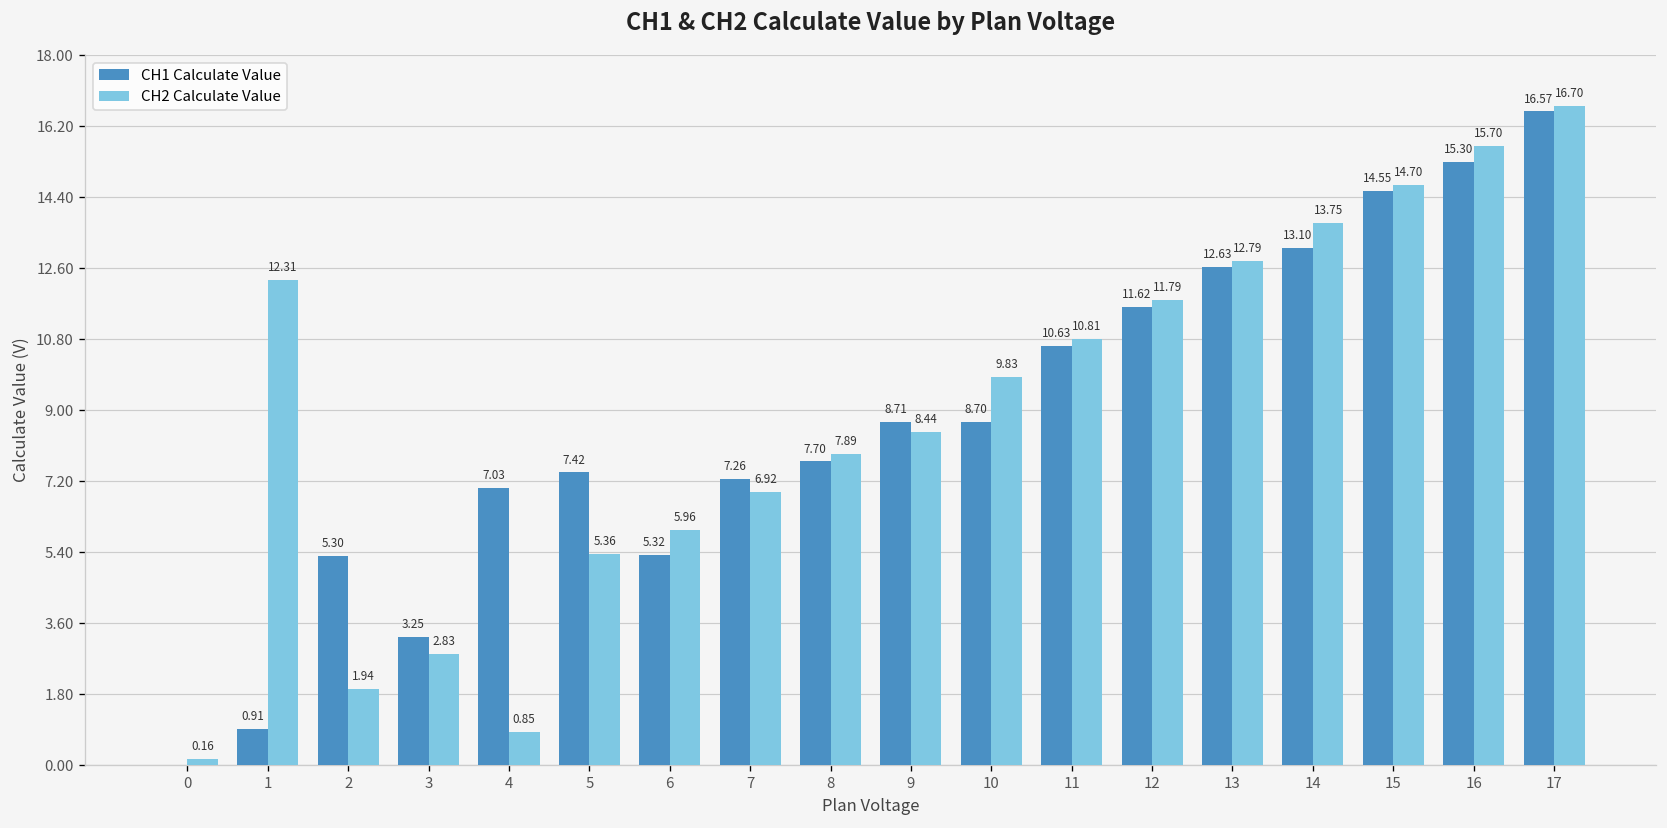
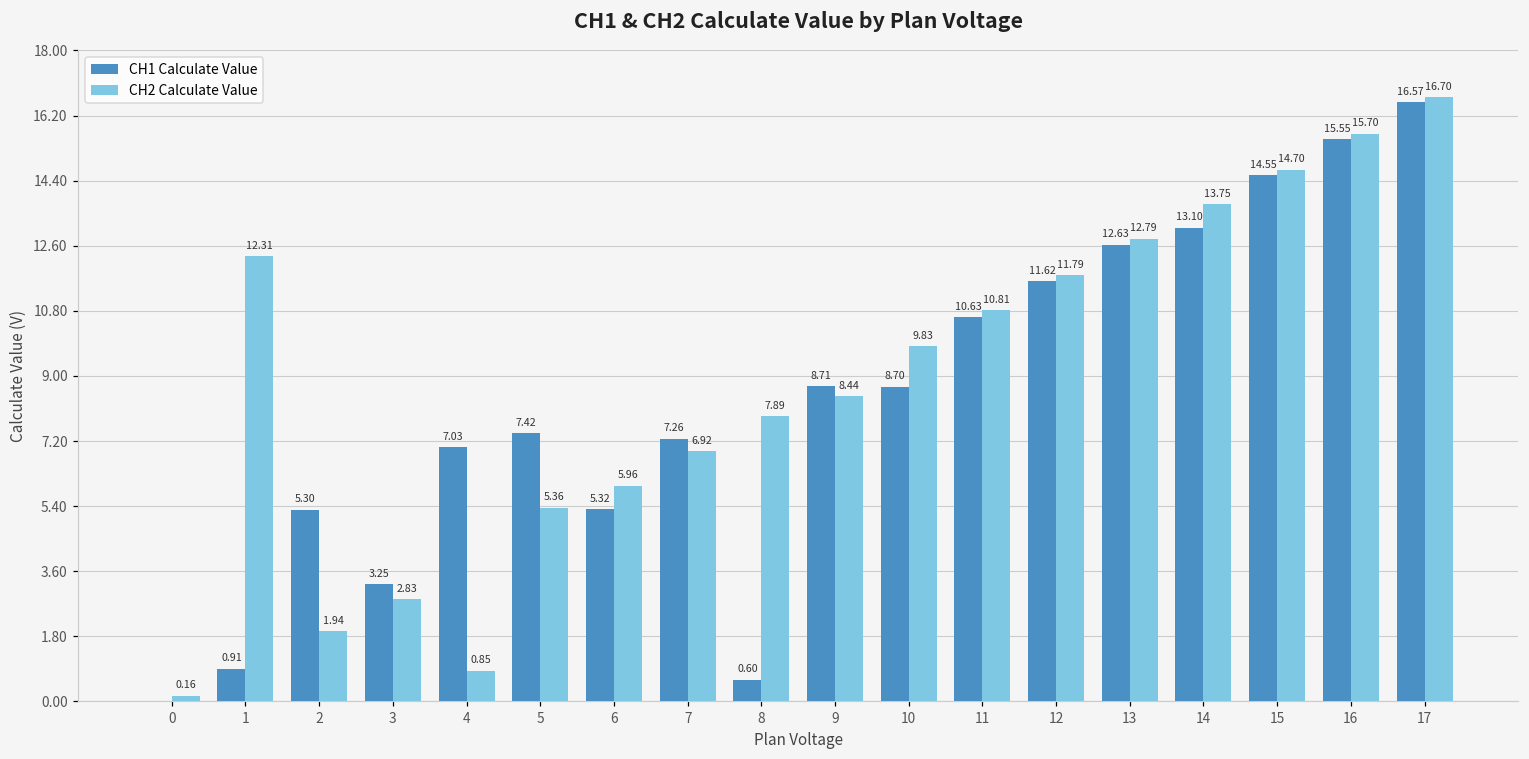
CH1 Calculate Value, 8: 7.70 -> 0.60
CH1 Calculate Value, 16: 15.30 -> 15.55
